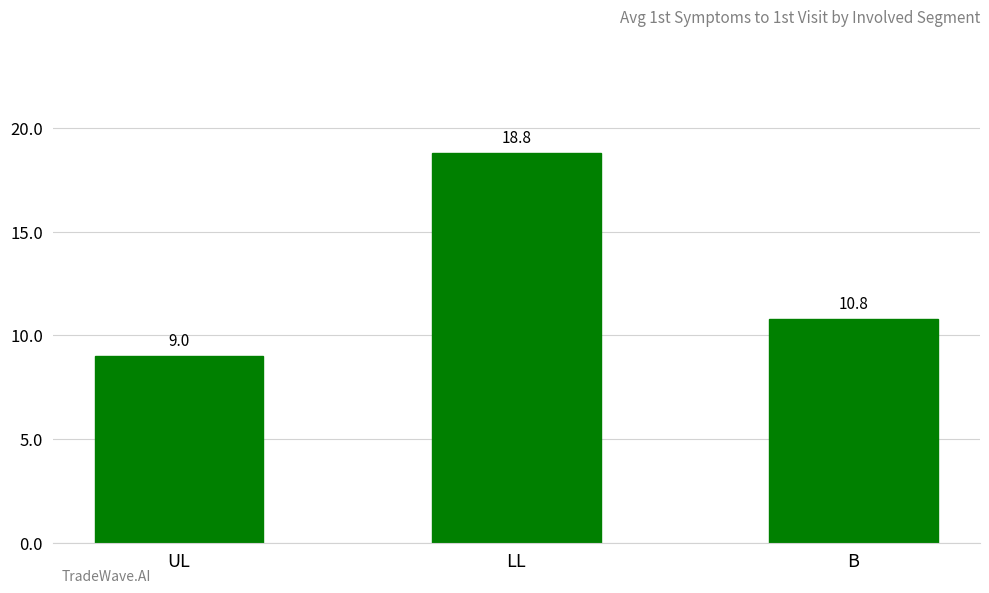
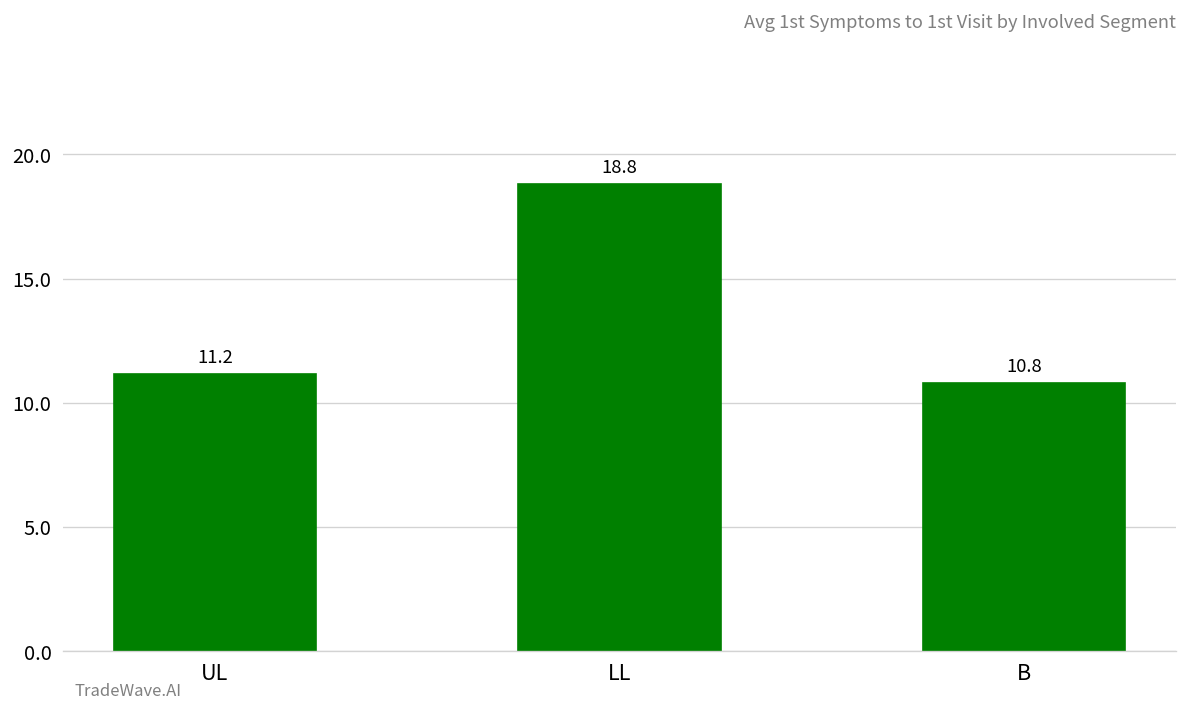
UL: 9.0 -> 11.2
